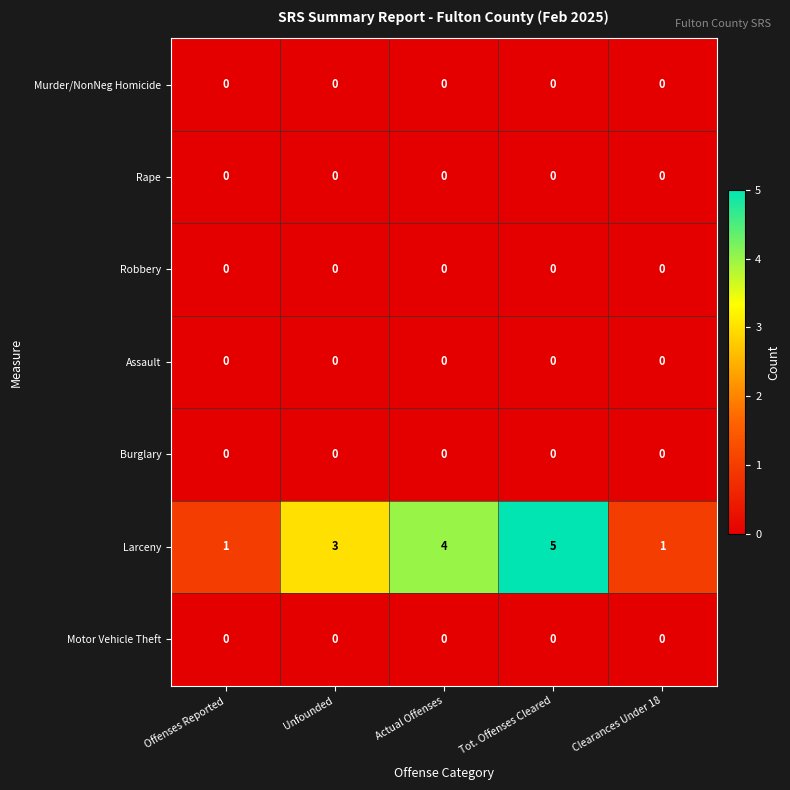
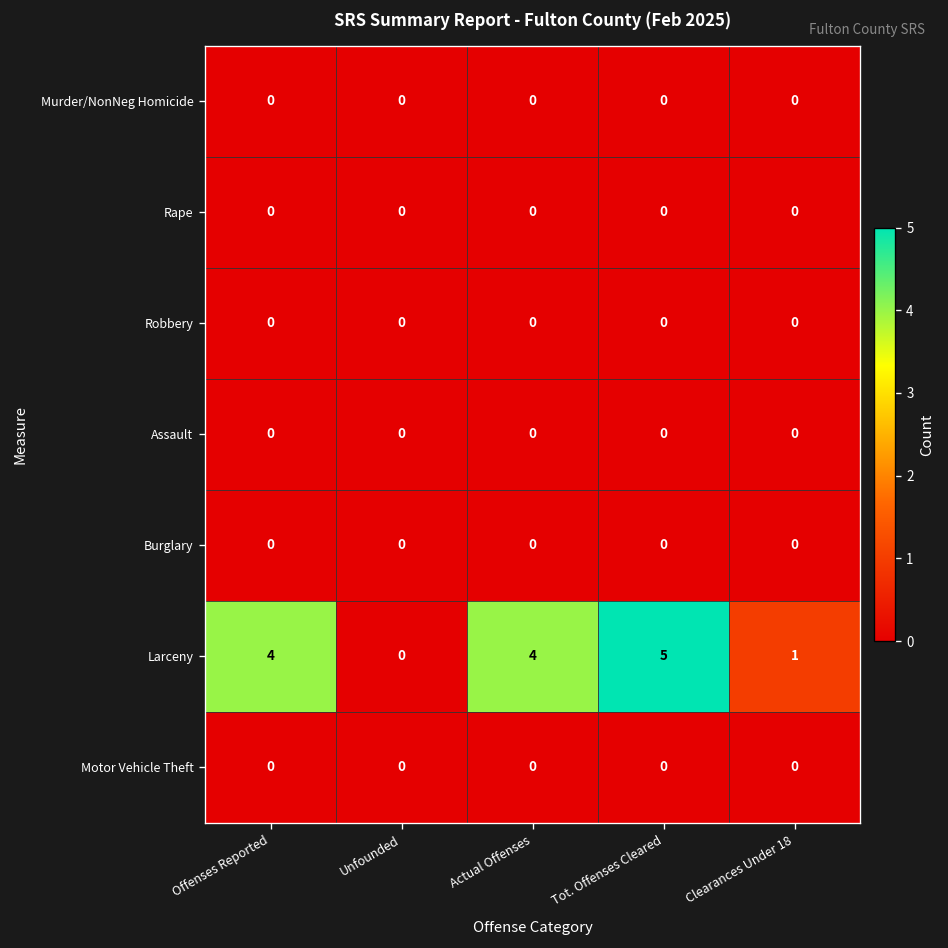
Larceny, Offenses Reported: 1 -> 4
Larceny, Unfounded: 3 -> 0
